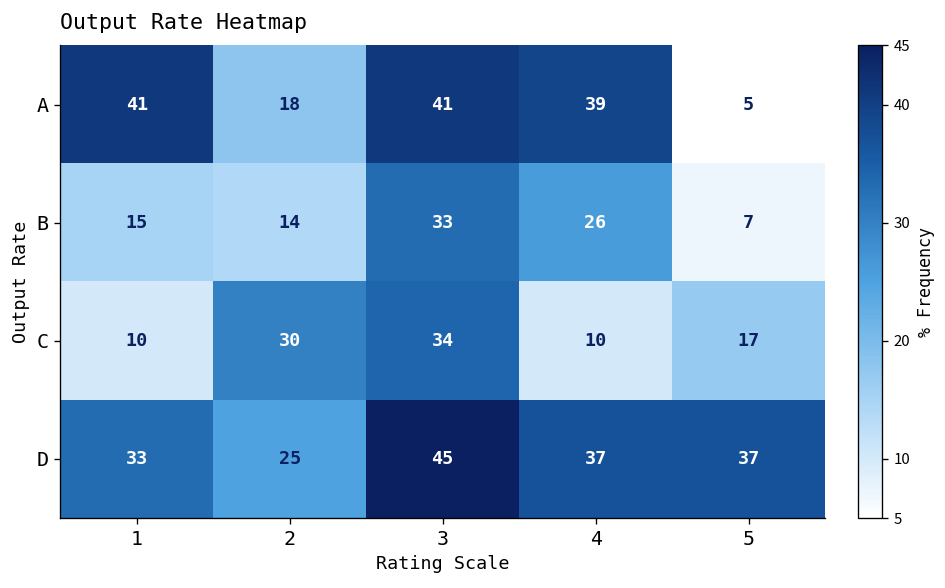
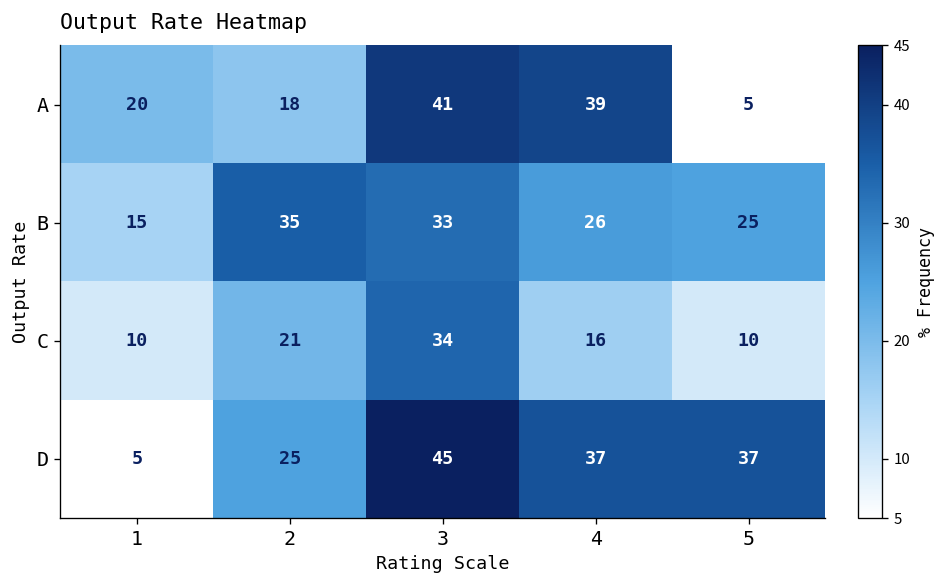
A, 1: 41 -> 20
B, 2: 14 -> 35
B, 5: 7 -> 25
C, 2: 30 -> 21
C, 4: 10 -> 16
C, 5: 17 -> 10
D, 1: 33 -> 5
